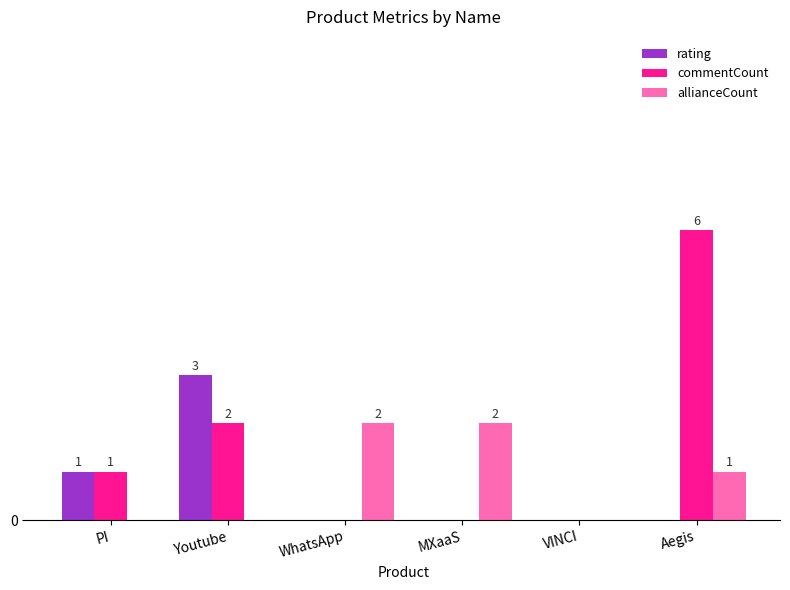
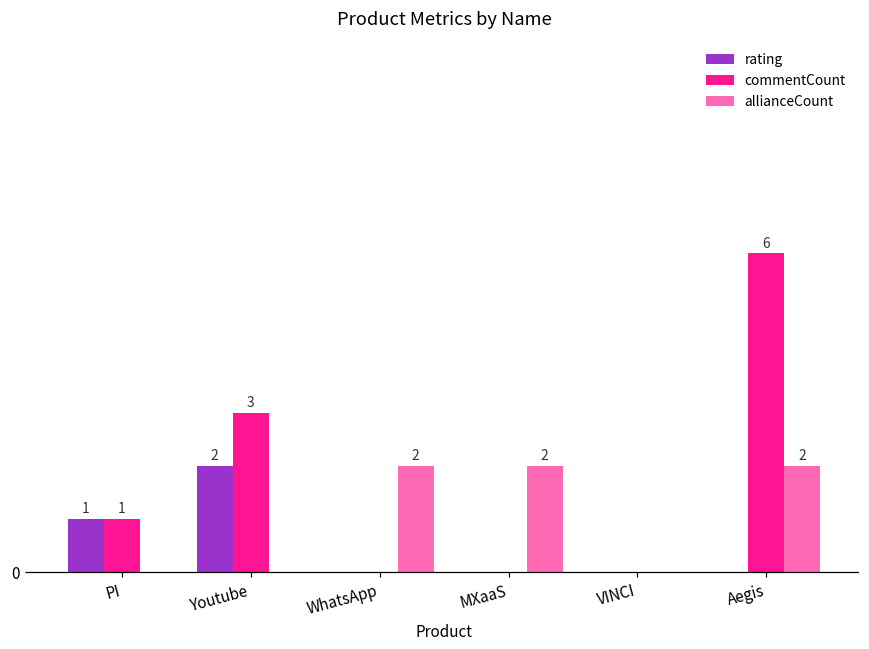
rating, Youtube: 3 -> 2
commentCount, Youtube: 2 -> 3
allianceCount, Aegis: 1 -> 2
